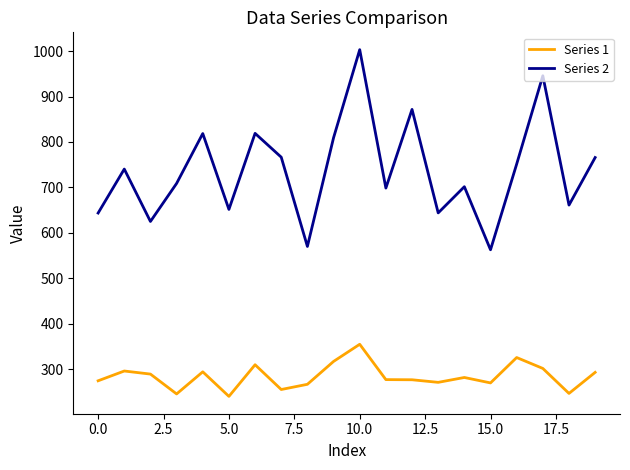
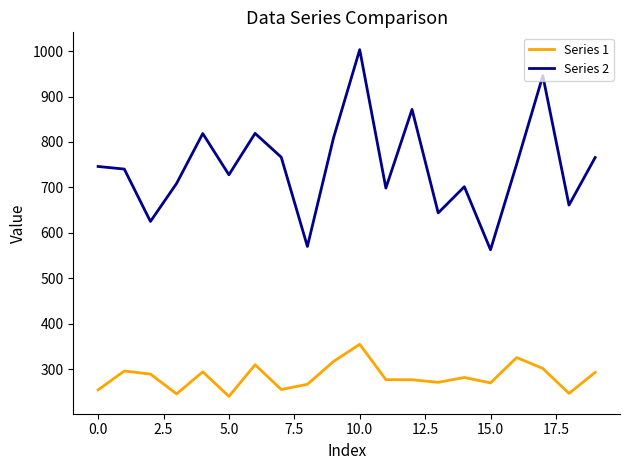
Series 1, 0.0: 270 -> 250
Series 2, 0.0: 640 -> 750
Series 2, 5.0: 650 -> 730
